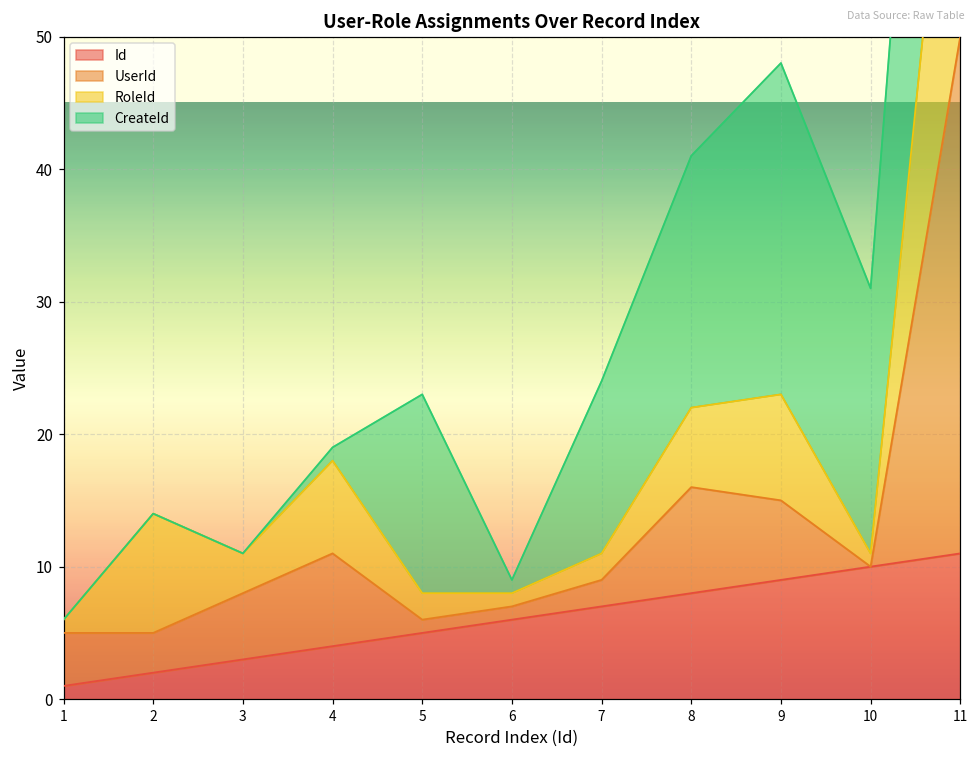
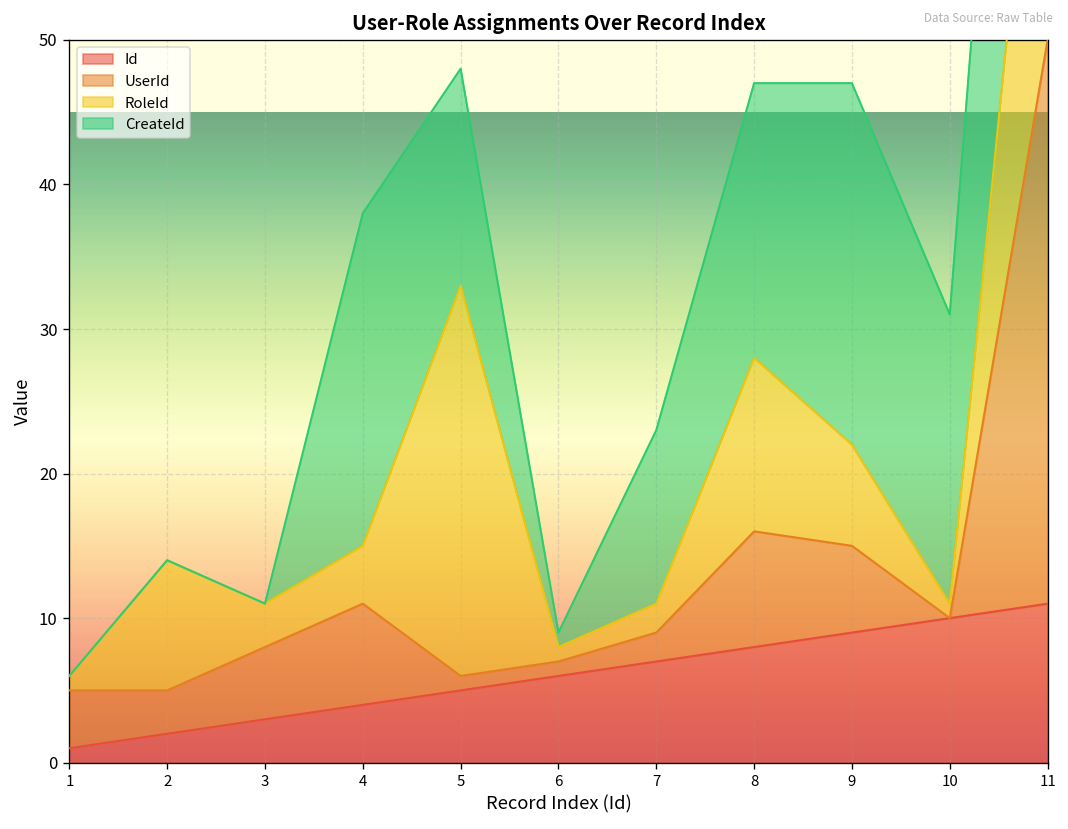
RoleId, 4: 7 -> 4
CreateId, 4: 1 -> 23
RoleId, 5: 2 -> 27
CreateId, 7: 13 -> 12
RoleId, 8: 6 -> 12
RoleId, 9: 8 -> 7
